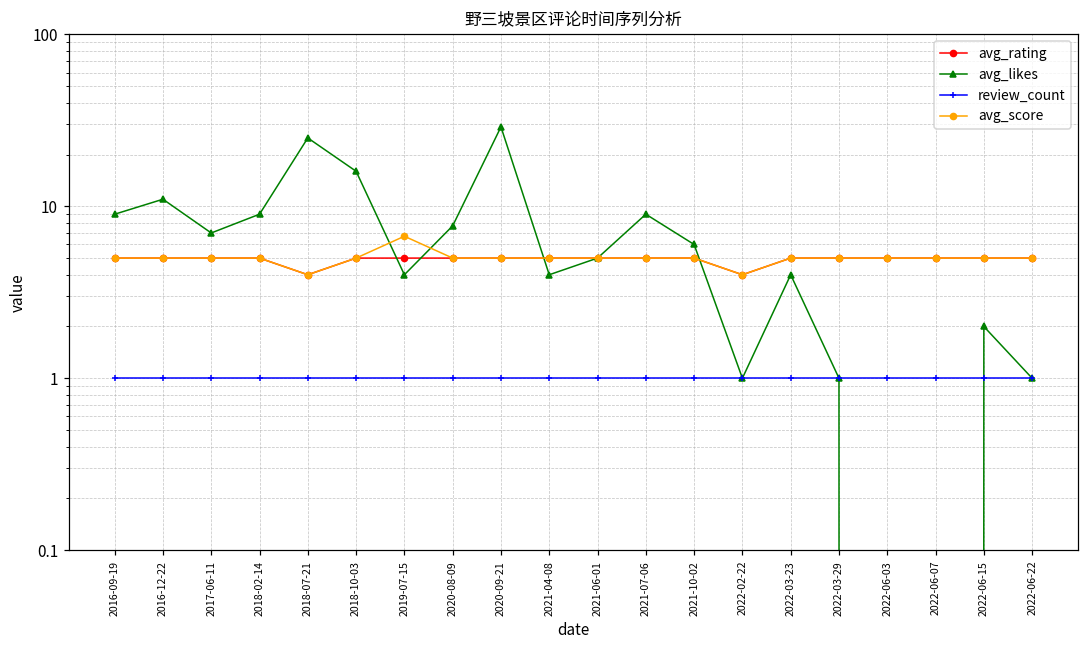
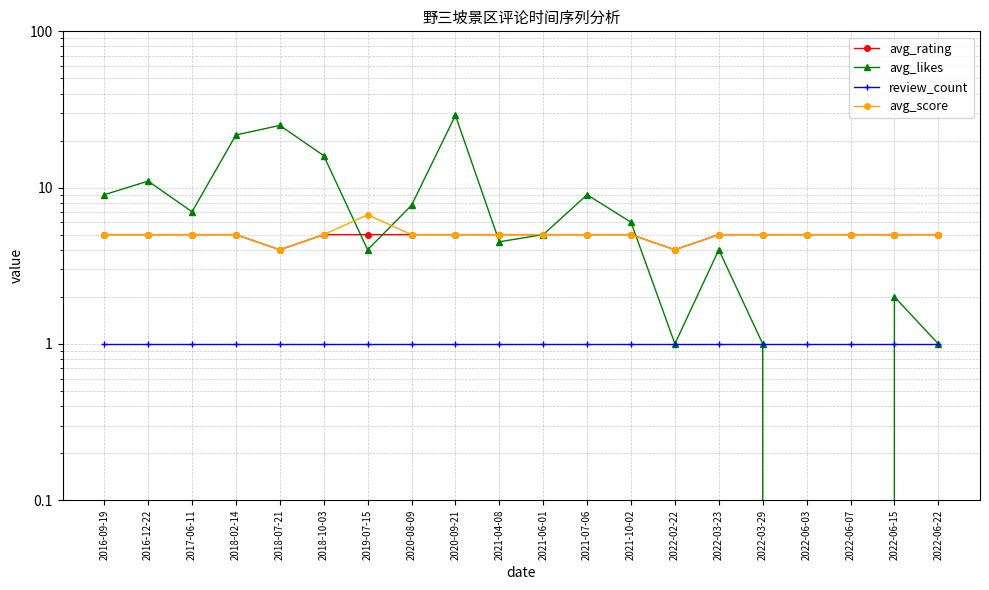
avg_likes, 2018-02-14: 9 -> 22
avg_likes, 2021-04-08: 4.0 -> 4.5
